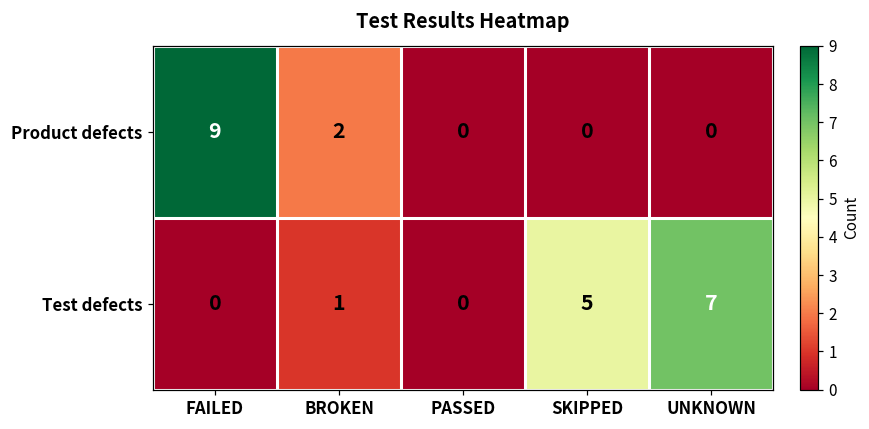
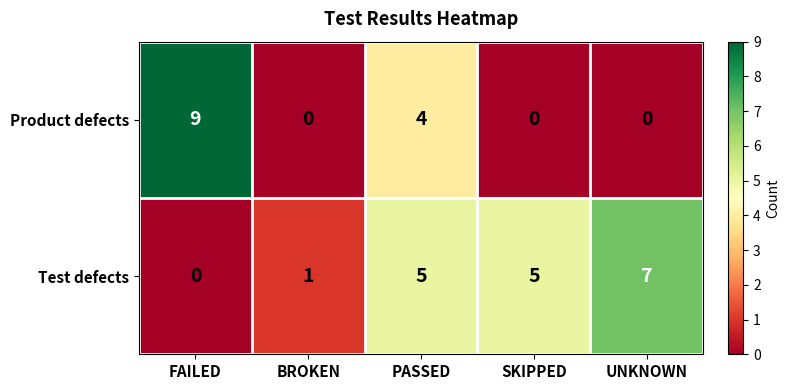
Product defects, BROKEN: 2 -> 0
Product defects, PASSED: 0 -> 4
Test defects, PASSED: 0 -> 5
